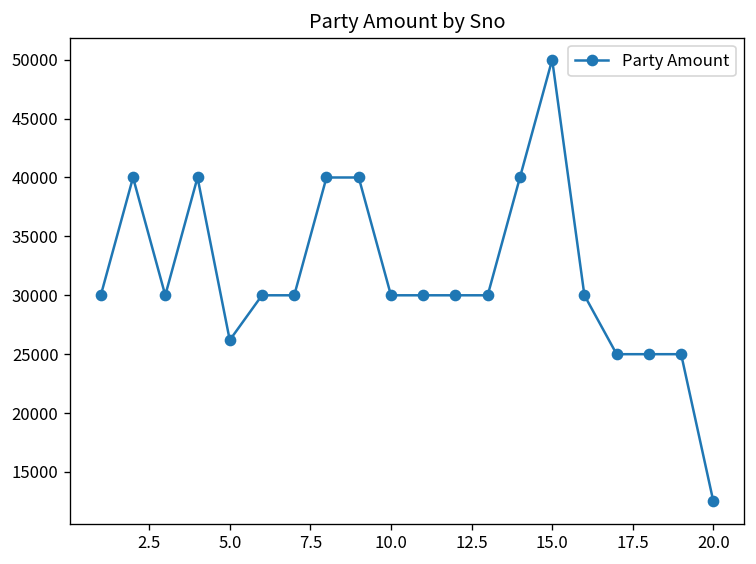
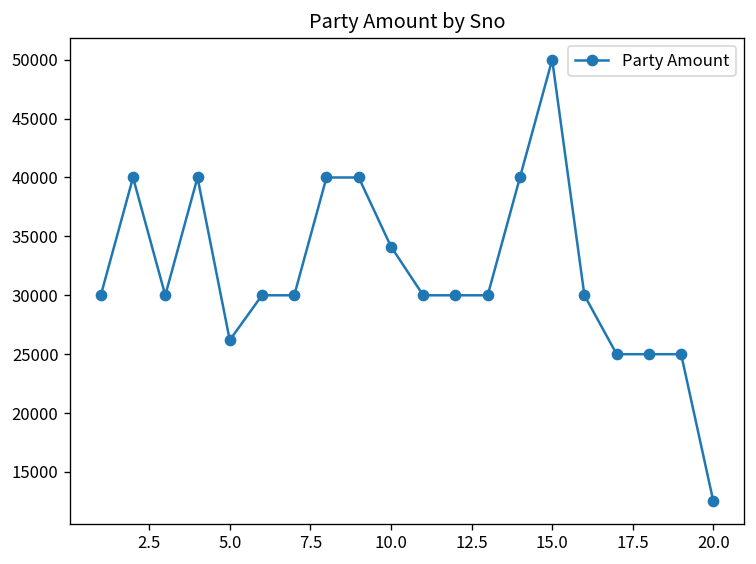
10.0: 30000 -> 34000
